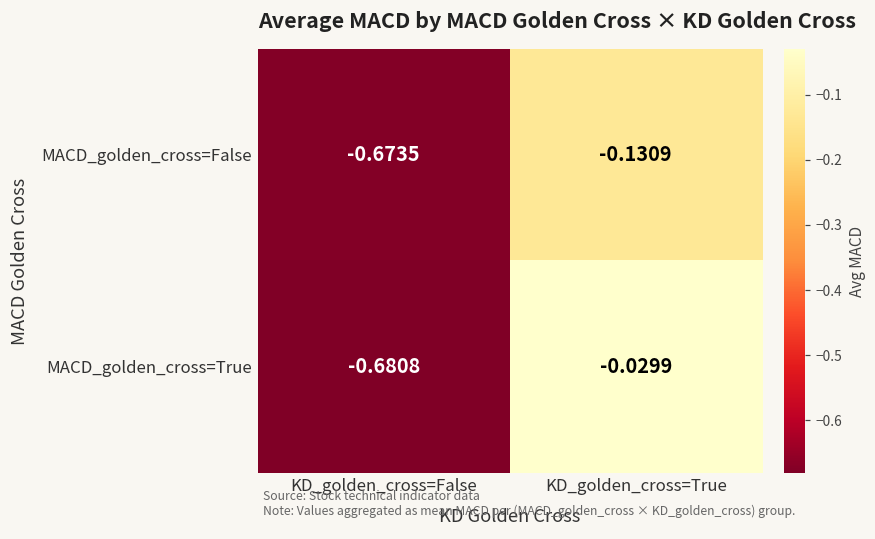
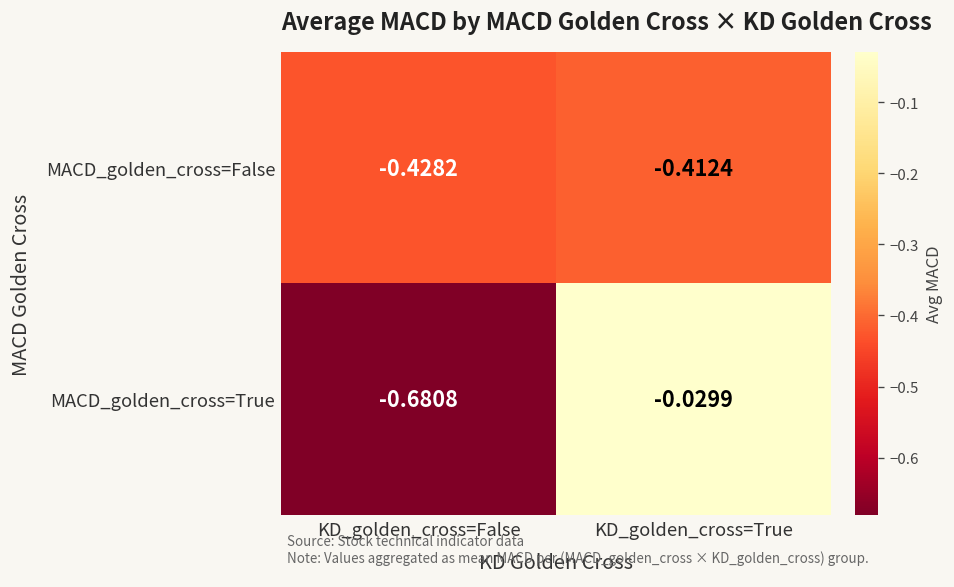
MACD_golden_cross=False, KD_golden_cross=False: -0.6735 -> -0.4282
MACD_golden_cross=False, KD_golden_cross=True: -0.1309 -> -0.4124
